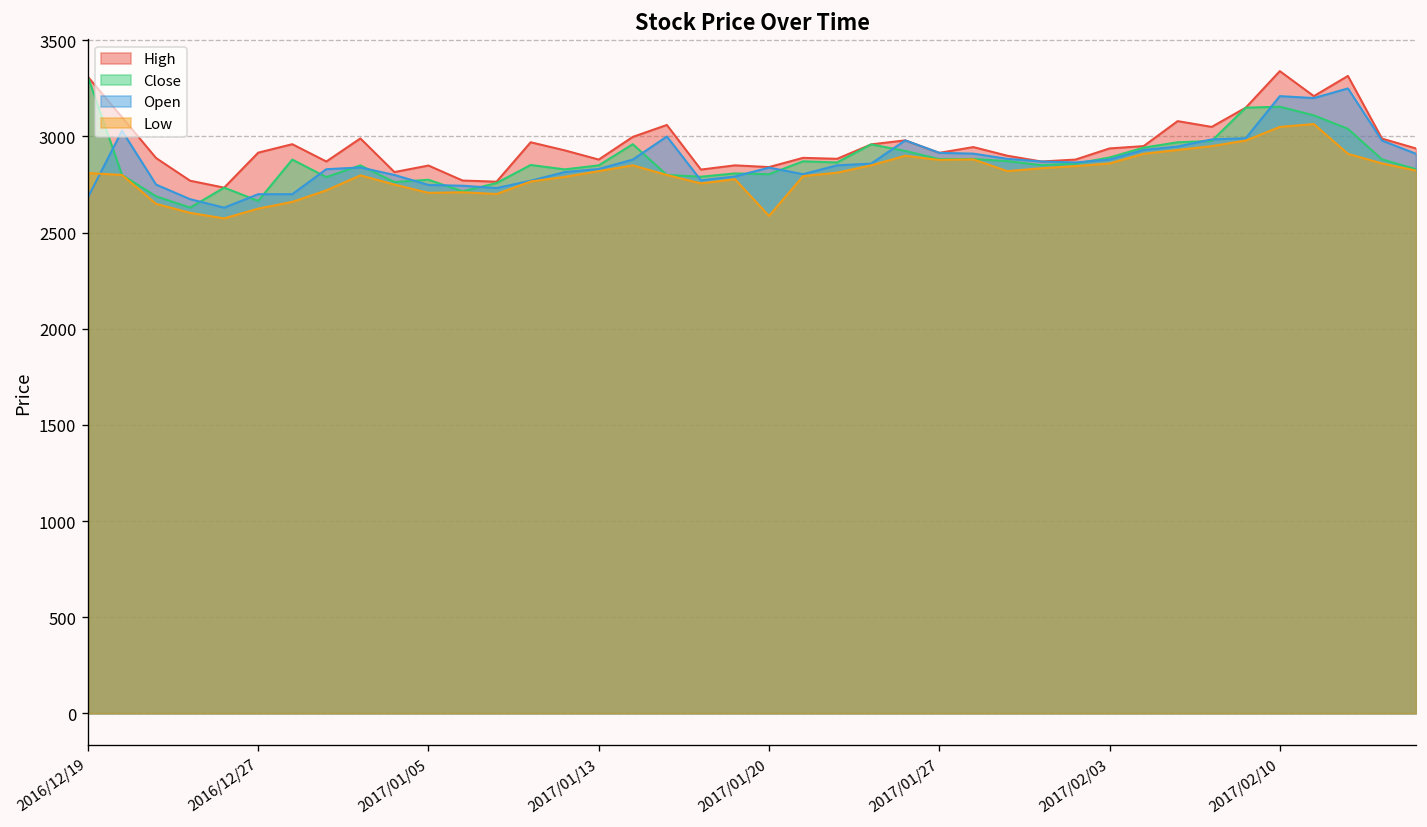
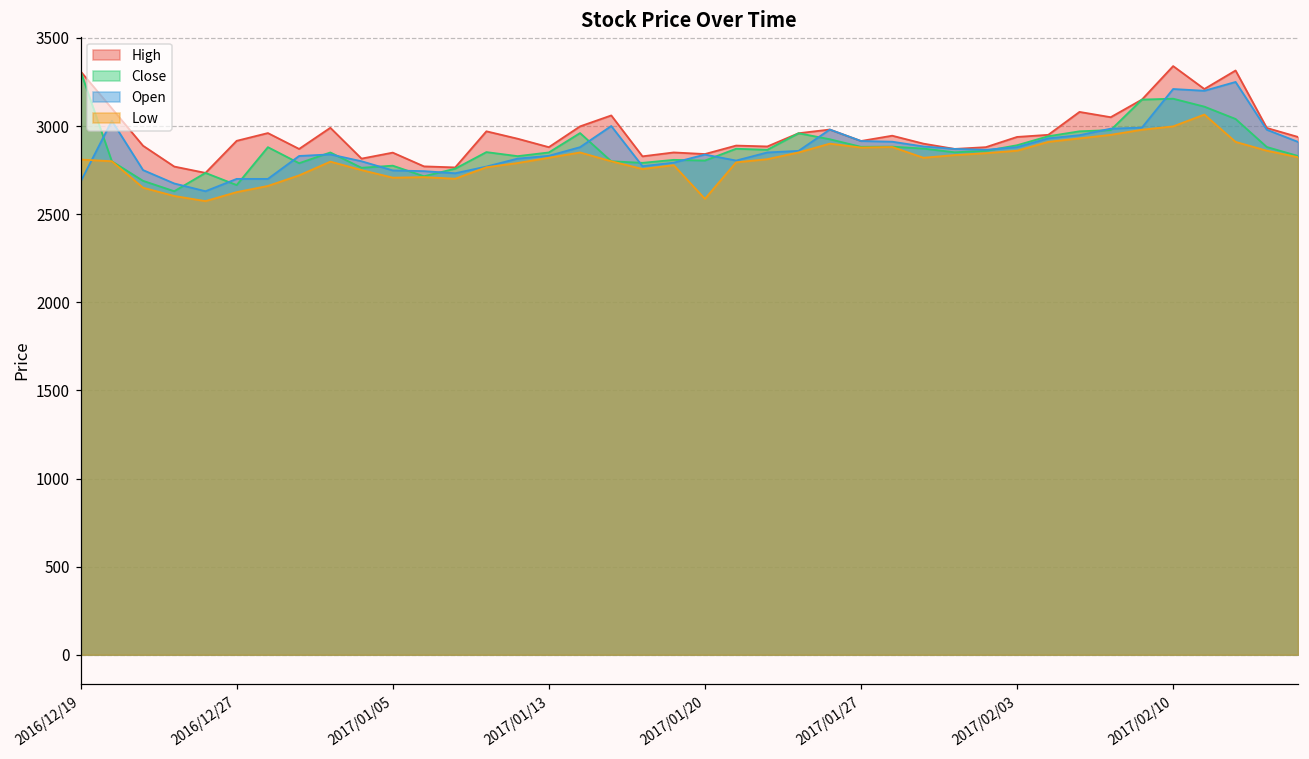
Low, 2017/02/10: 3050 -> 3000
